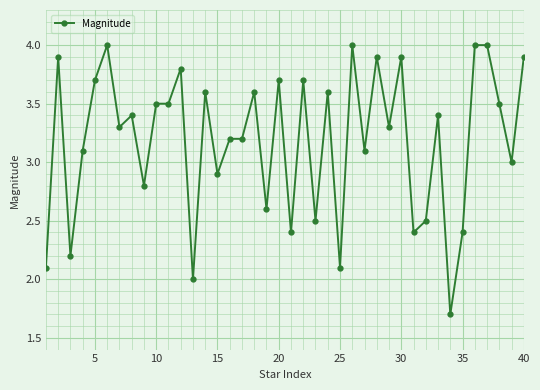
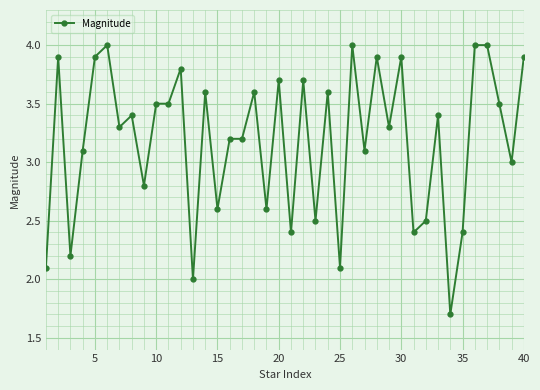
5: 3.7 -> 3.9
15: 2.9 -> 2.6
